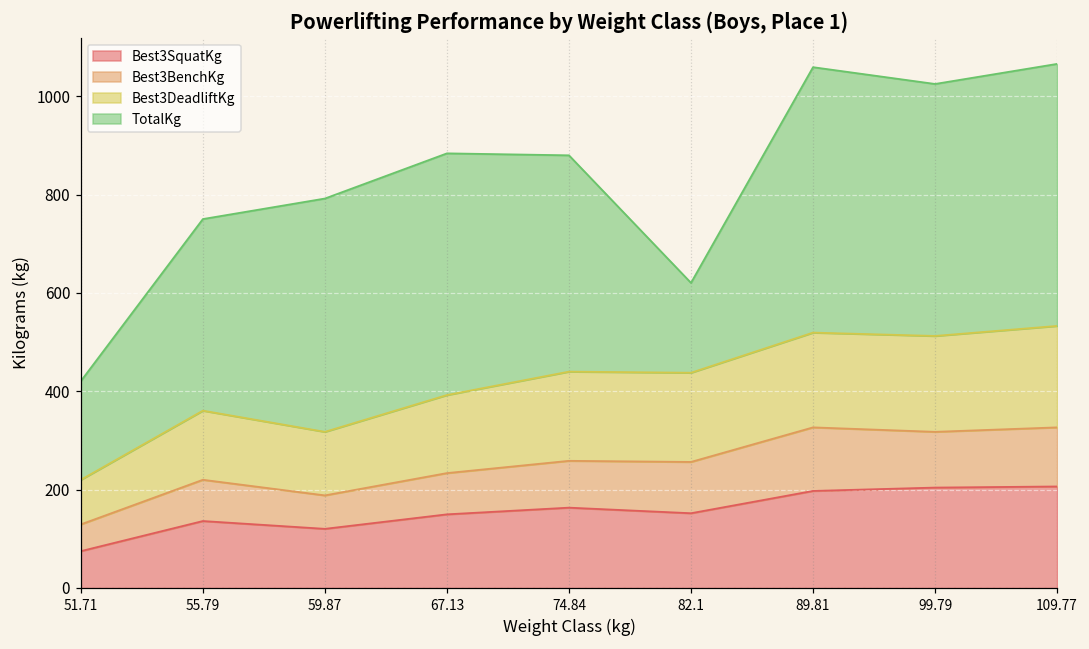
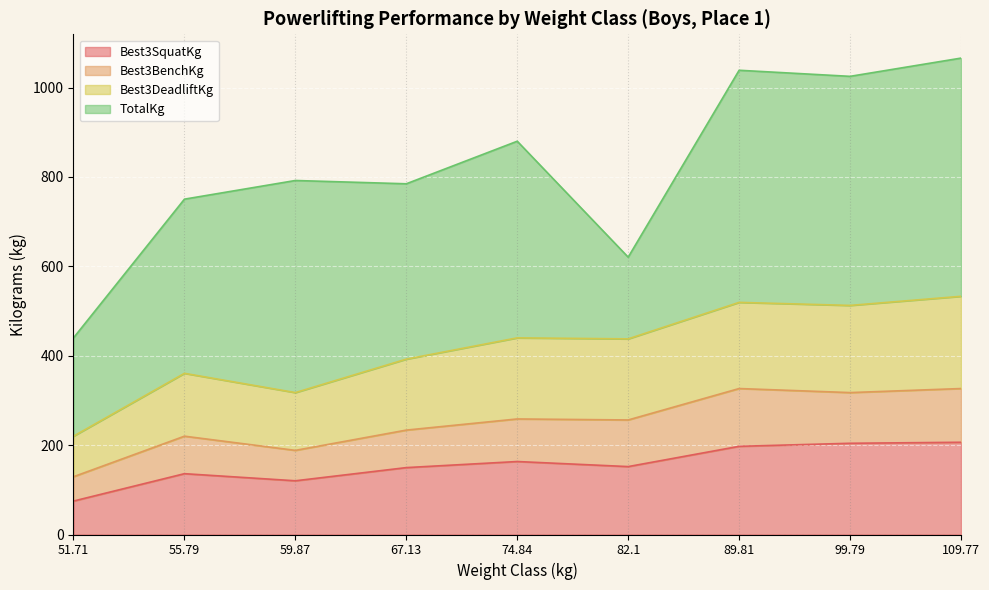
TotalKg, 51.71: 200 -> 220
TotalKg, 67.13: 490 -> 390
TotalKg, 89.81: 540 -> 520
